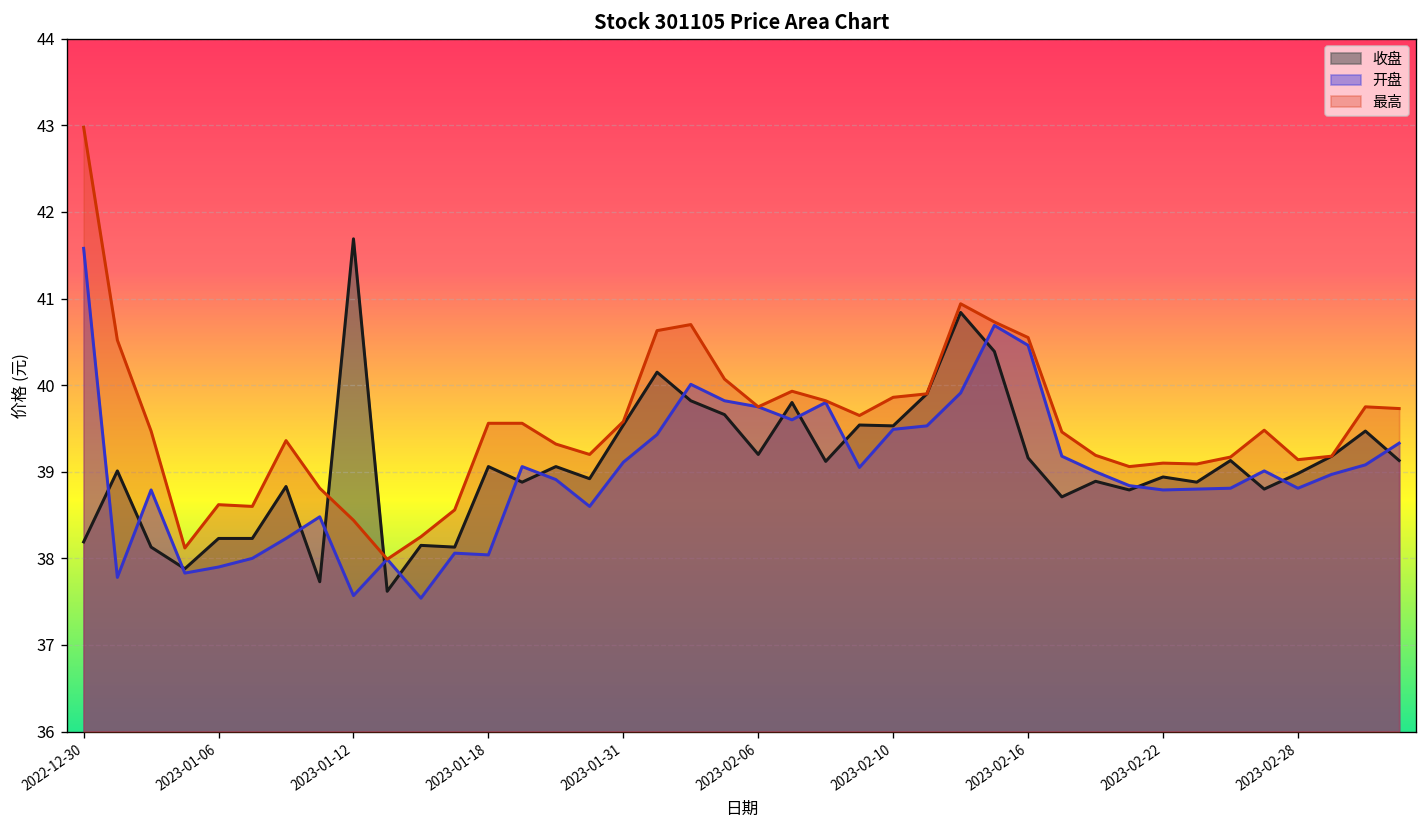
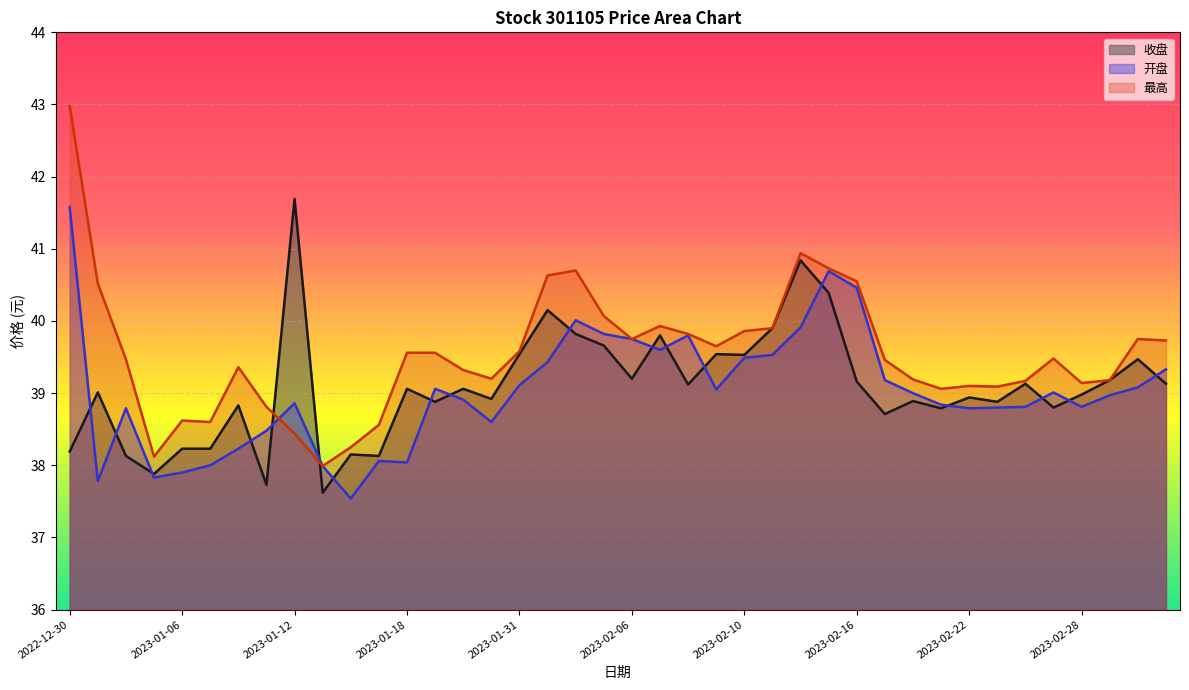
开盘, 2023-01-12: 37.6 -> 38.9
